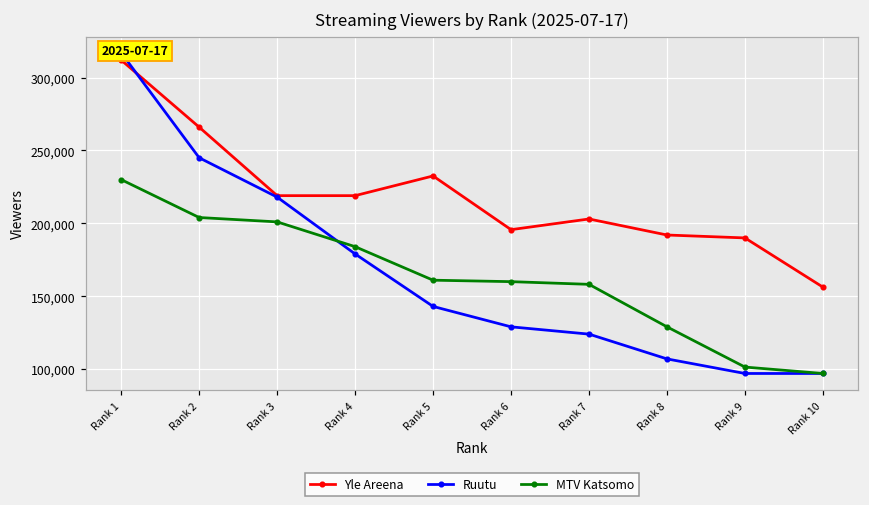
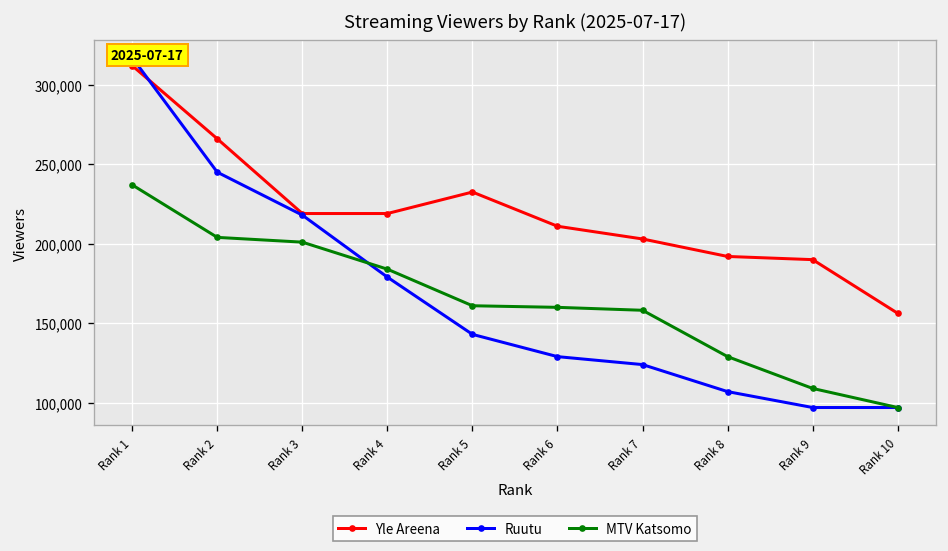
MTV Katsomo, Rank 1: 230,000 -> 237,000
Yle Areena, Rank 6: 196,000 -> 211,000
MTV Katsomo, Rank 9: 101,000 -> 109,000
